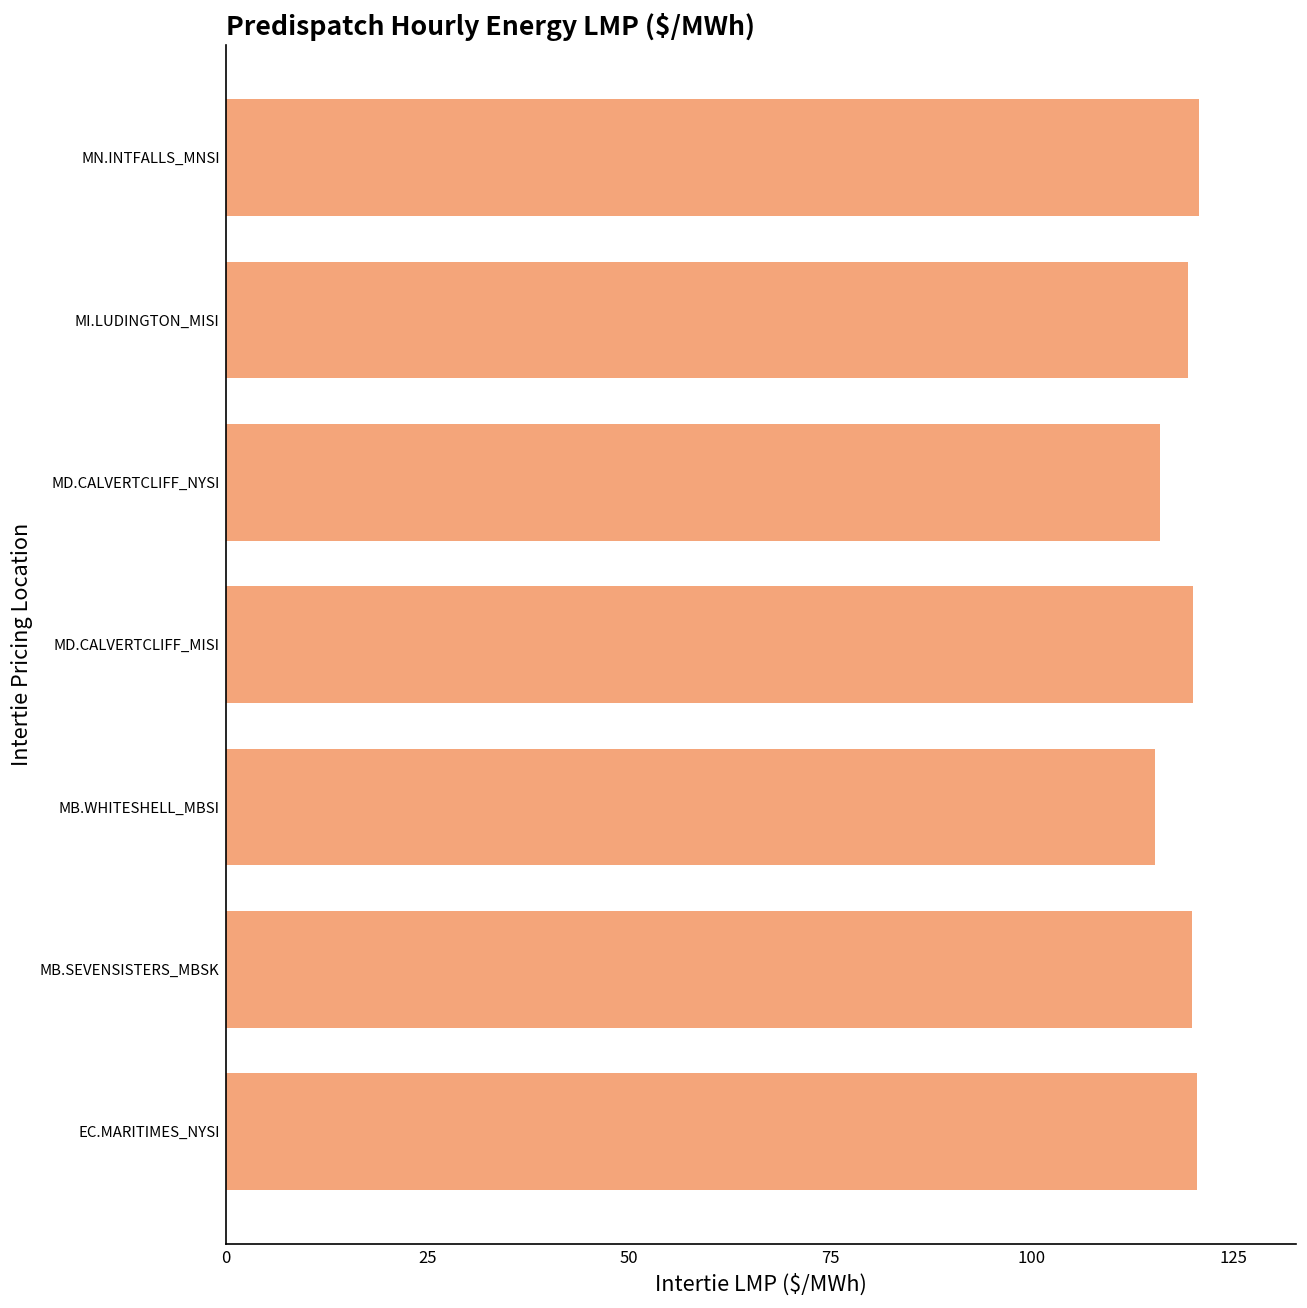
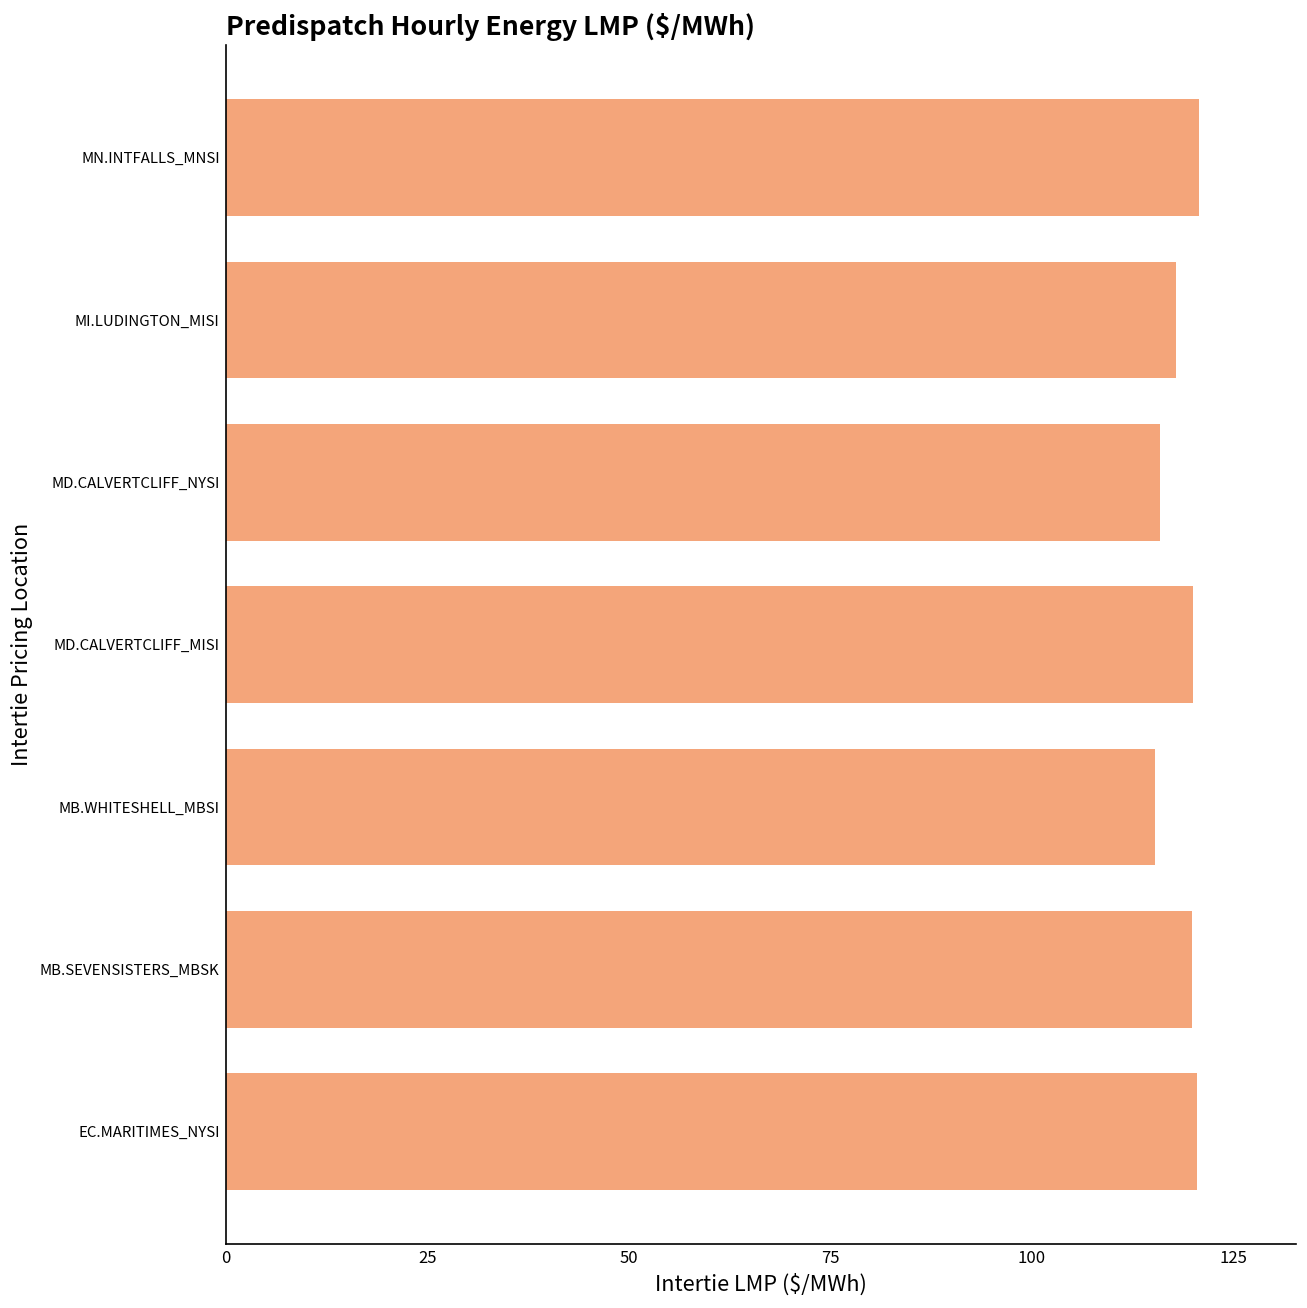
MI.LUDINGTON_MISI: 119 -> 118
